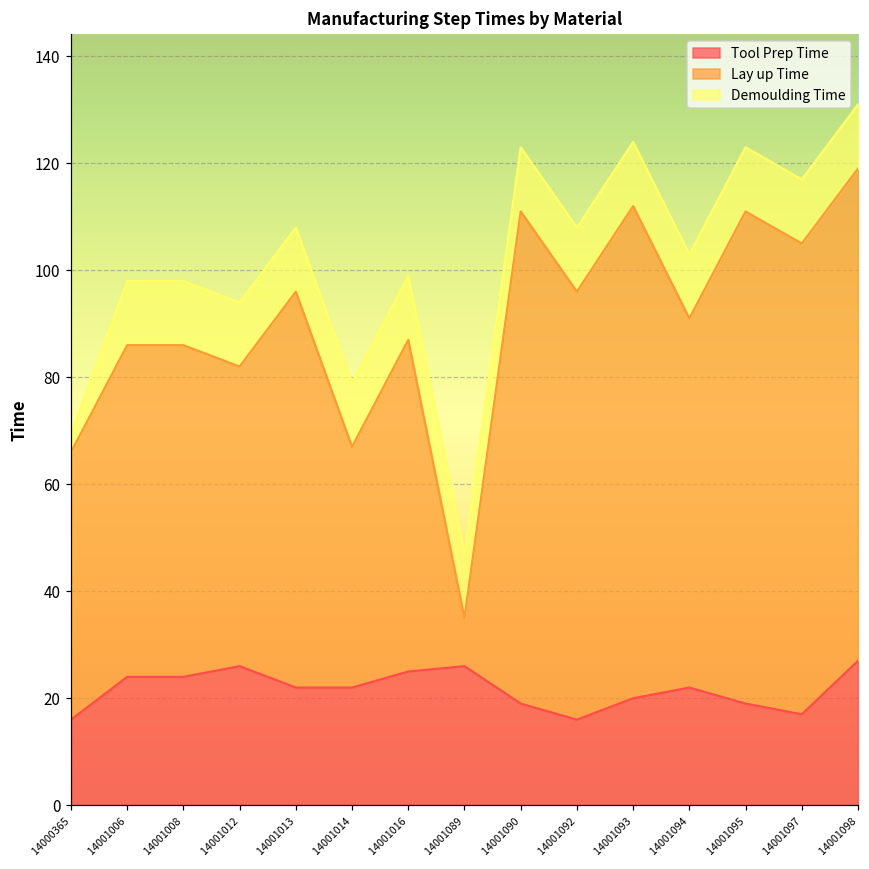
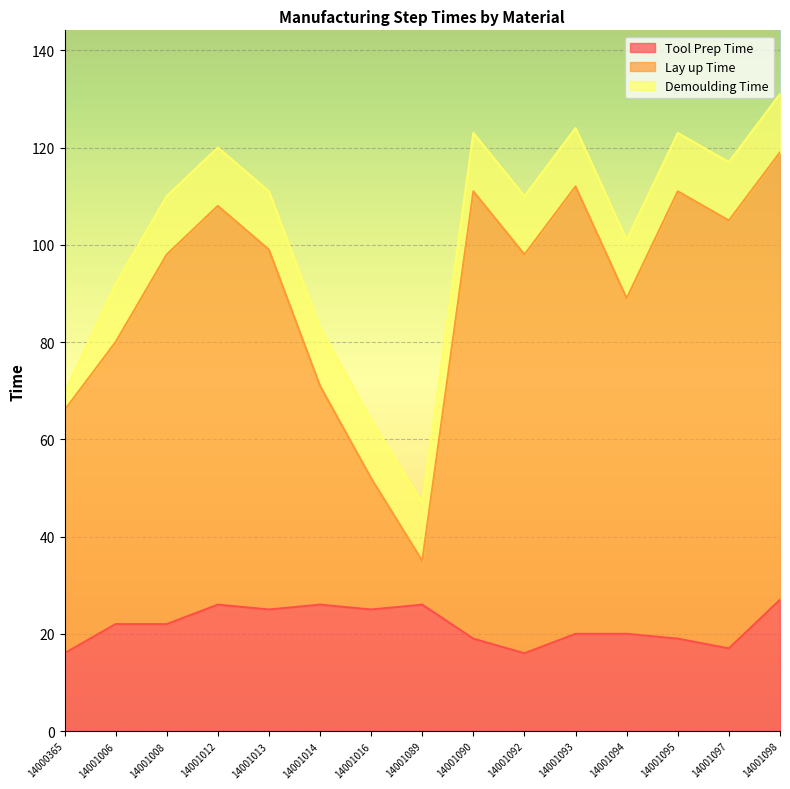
Tool Prep Time, 14001006: 24 -> 22
Lay up Time, 14001006: 62 -> 58
Tool Prep Time, 14001008: 24 -> 22
Lay up Time, 14001008: 62 -> 76
Lay up Time, 14001012: 56 -> 82
Tool Prep Time, 14001013: 22 -> 25
Tool Prep Time, 14001014: 22 -> 26
Lay up Time, 14001016: 62 -> 27
Lay up Time, 14001092: 80 -> 82
Tool Prep Time, 14001094: 22 -> 20
